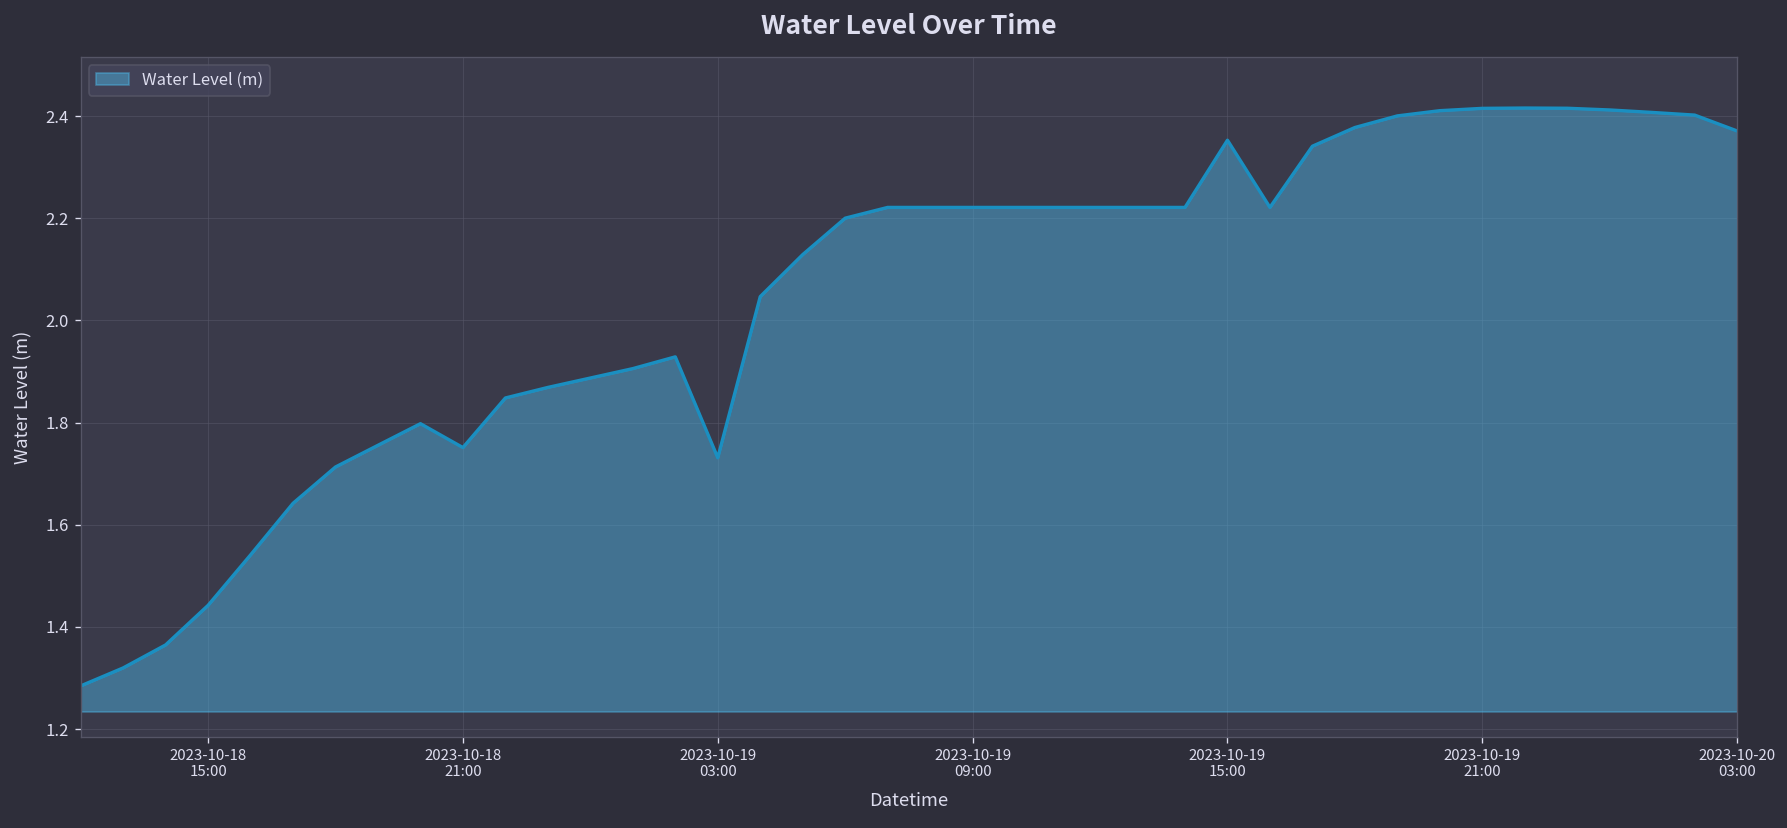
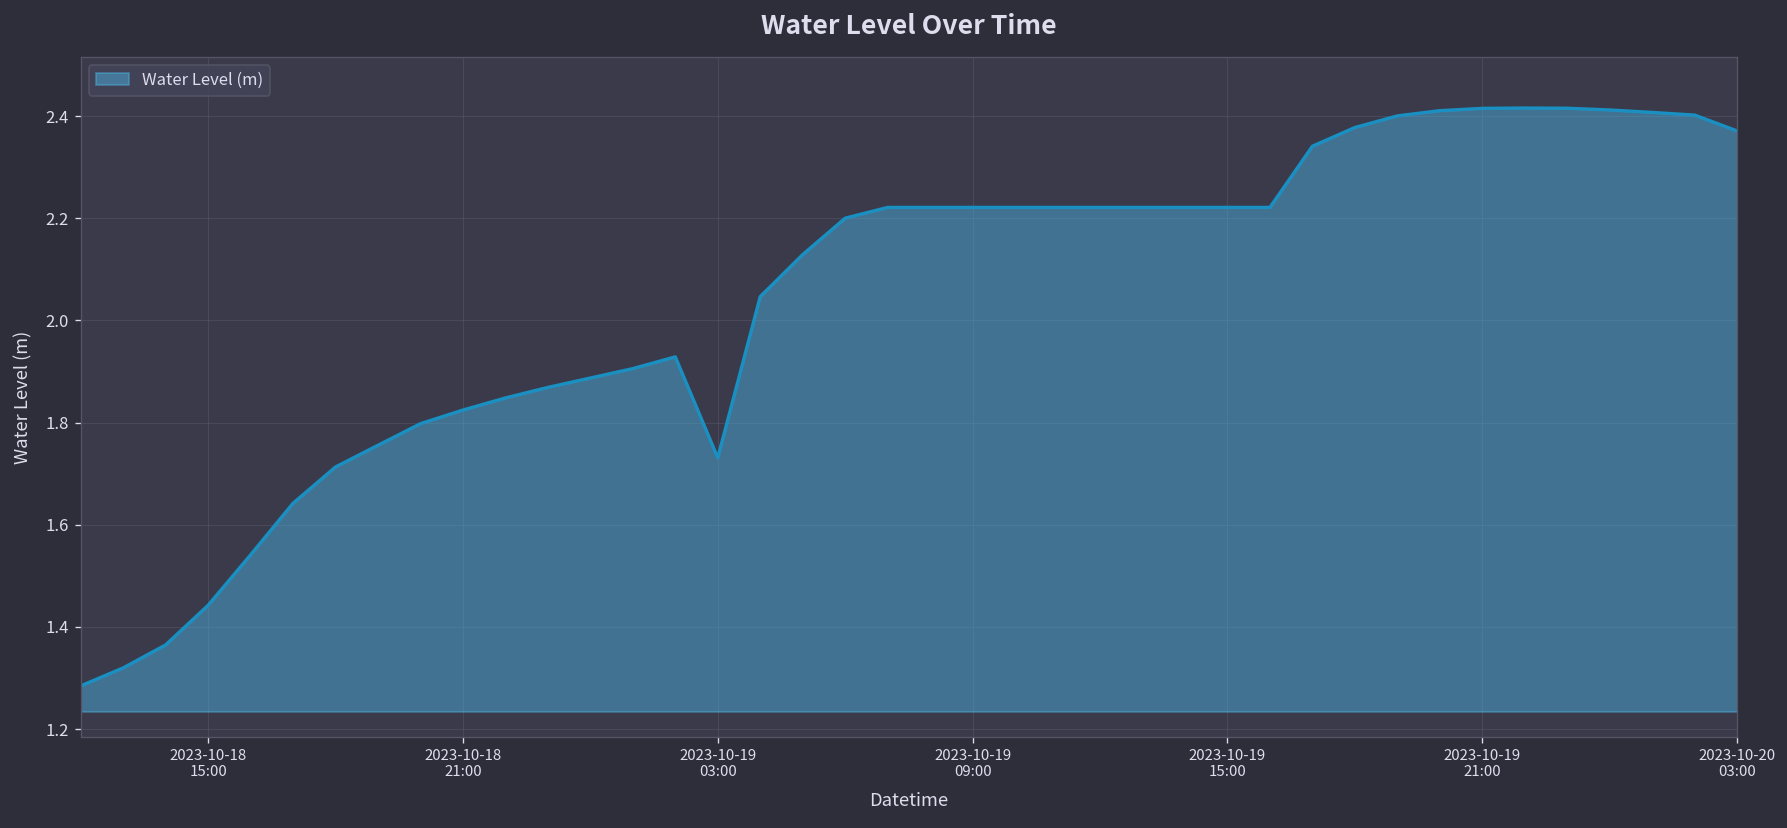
2023-10-18 21:00: 1.75 -> 1.82
2023-10-19 15:00: 2.35 -> 2.22
